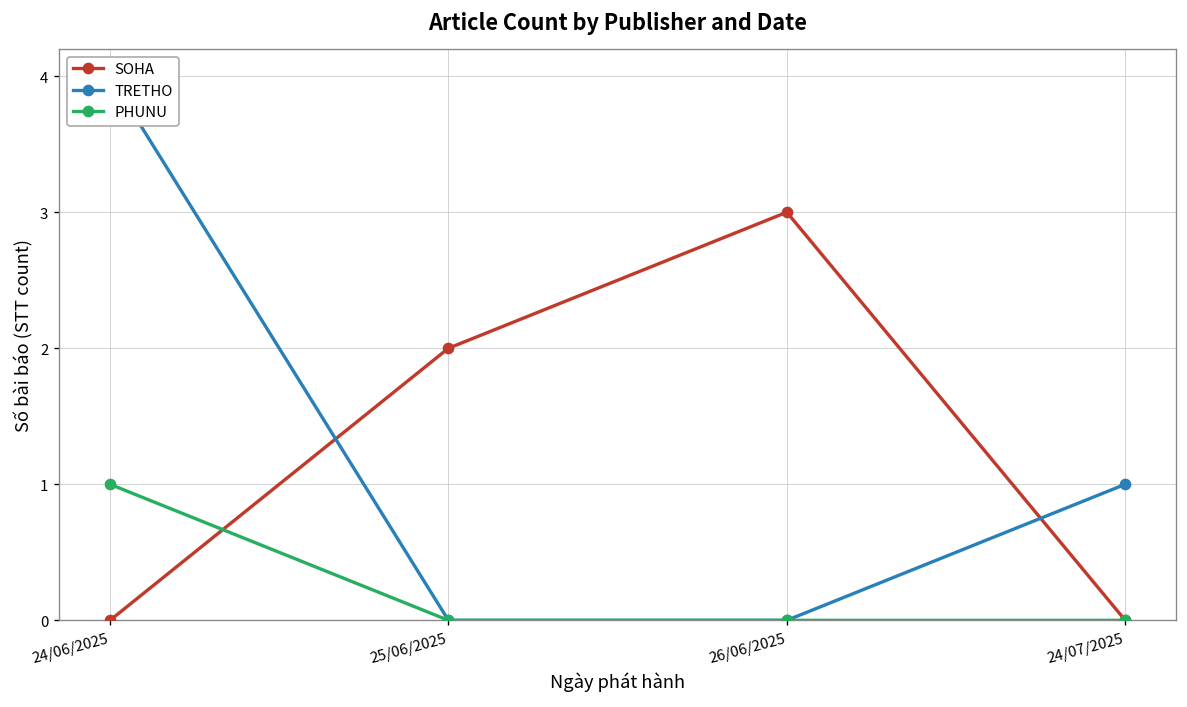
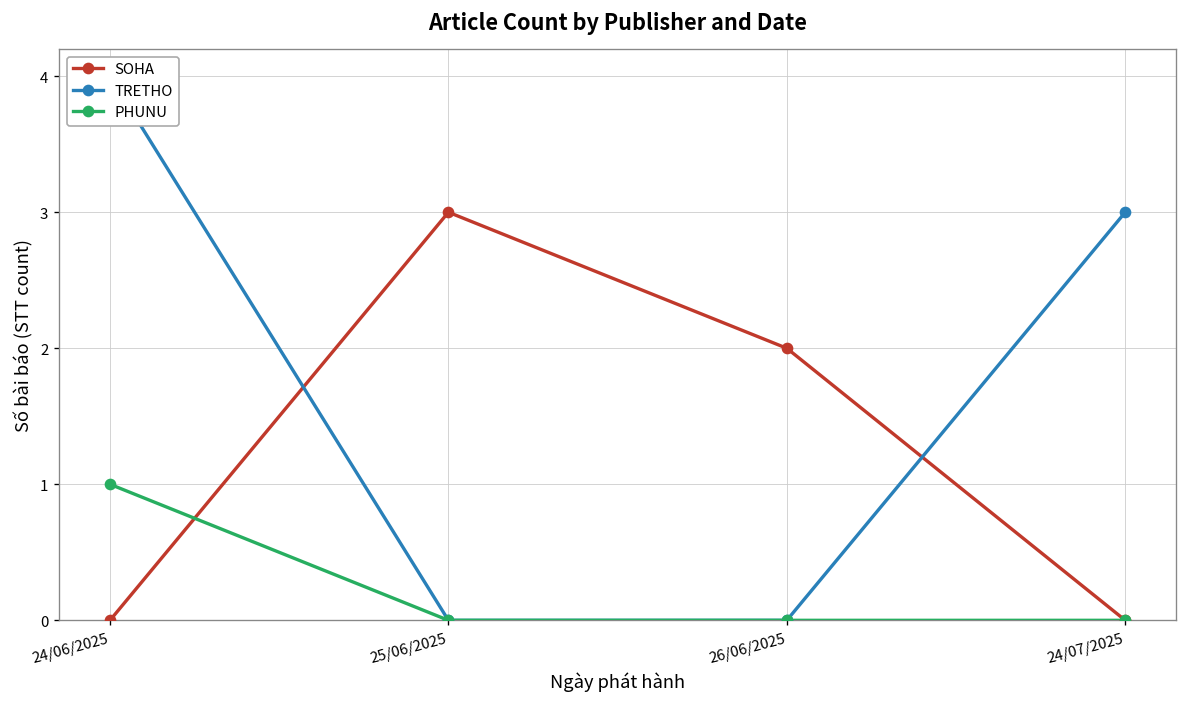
SOHA, 25/06/2025: 2 -> 3
SOHA, 26/06/2025: 3 -> 2
TRETHO, 24/07/2025: 1 -> 3
